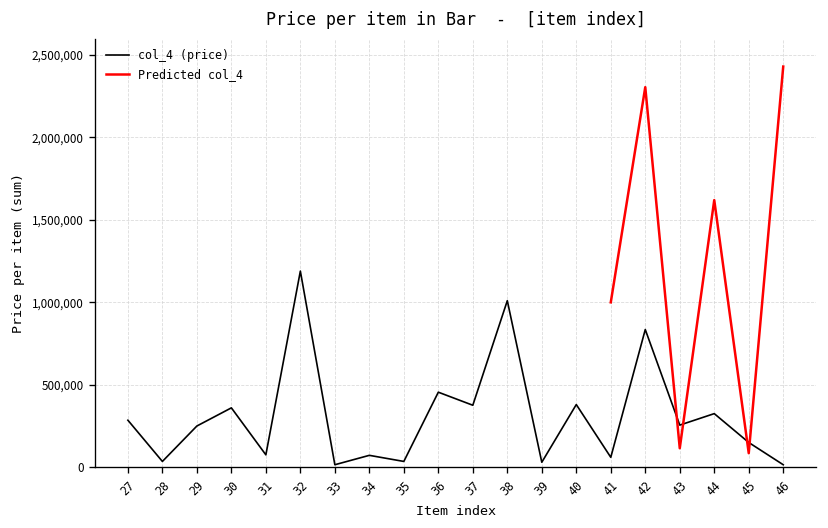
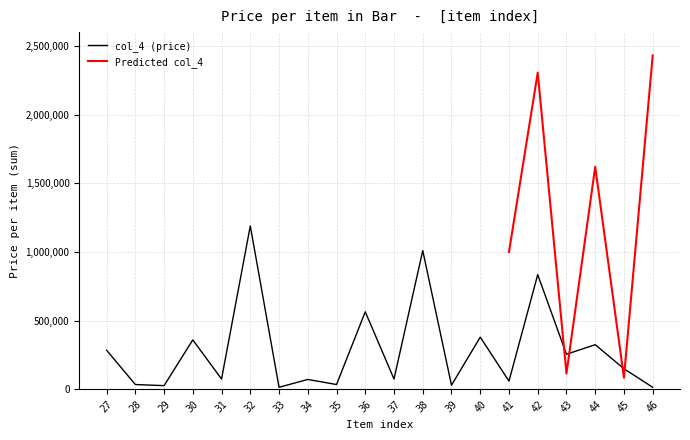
col_4 (price), 29: 250,000 -> 30,000
col_4 (price), 36: 460,000 -> 560,000
col_4 (price), 37: 380,000 -> 80,000
